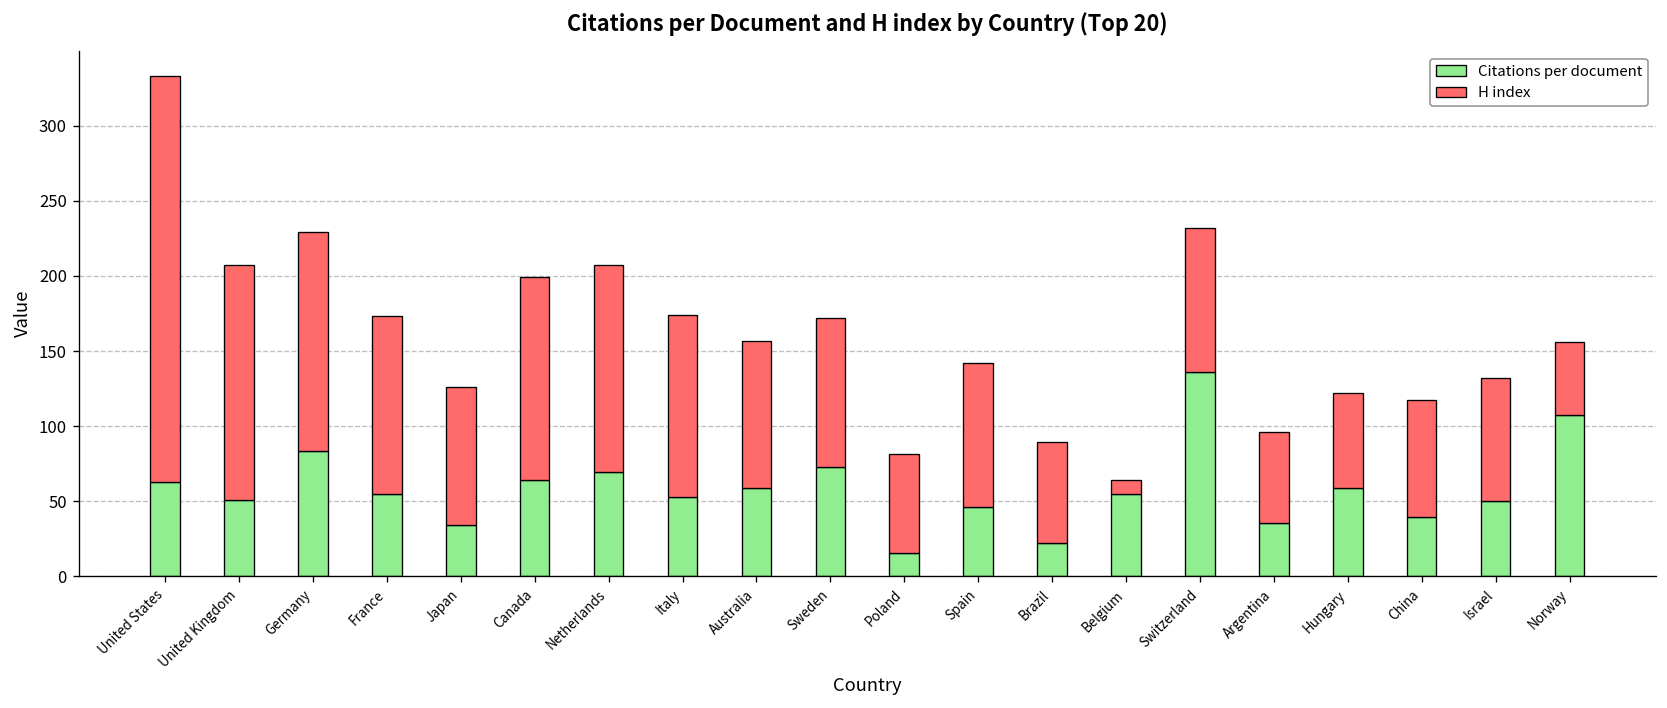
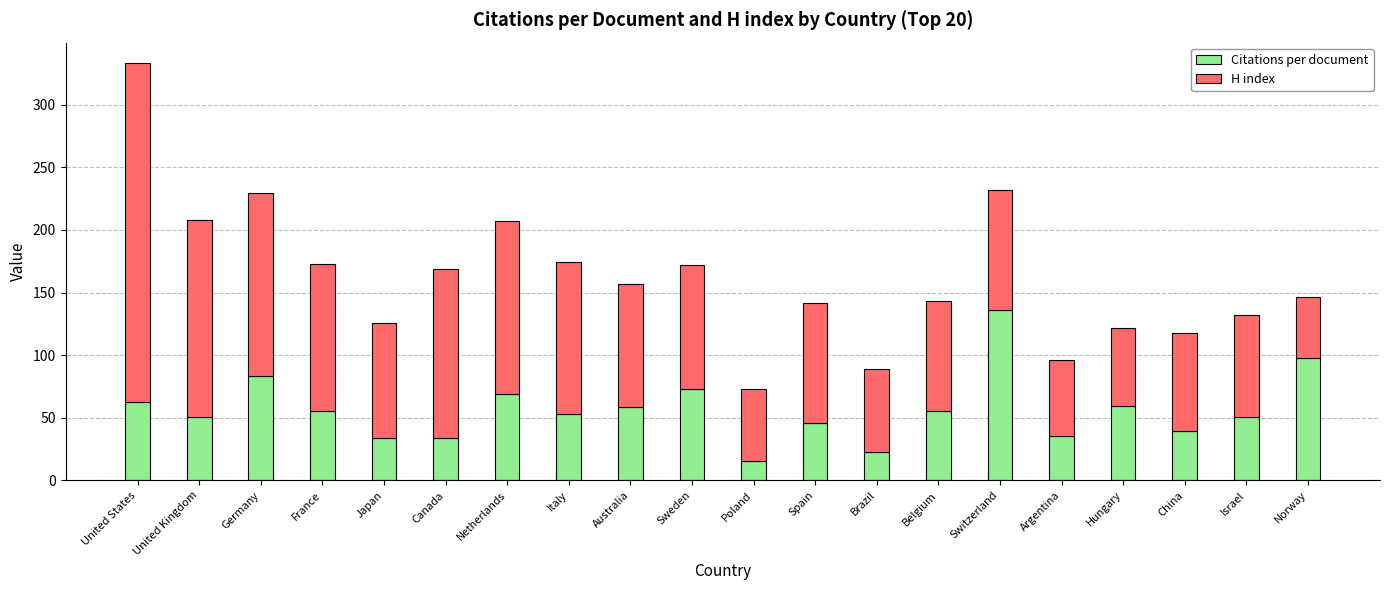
Citations per document, Canada: 64 -> 34
H index, Poland: 66 -> 57
H index, Belgium: 9 -> 88
Citations per document, Norway: 107 -> 98
